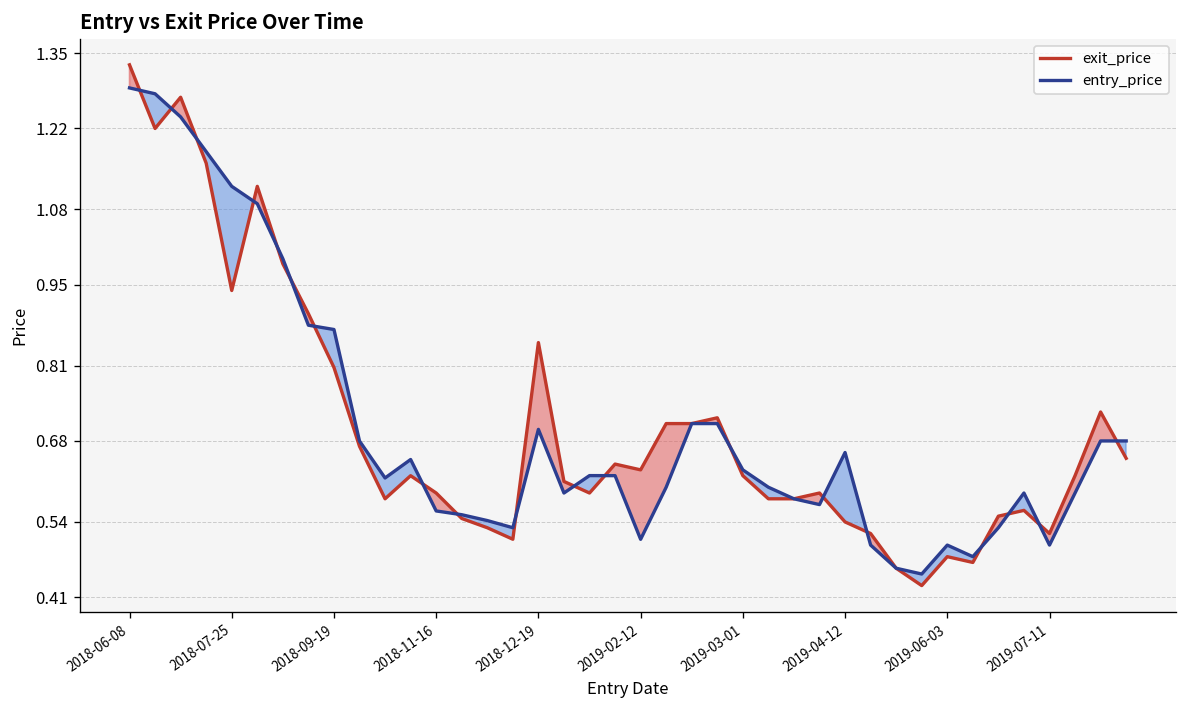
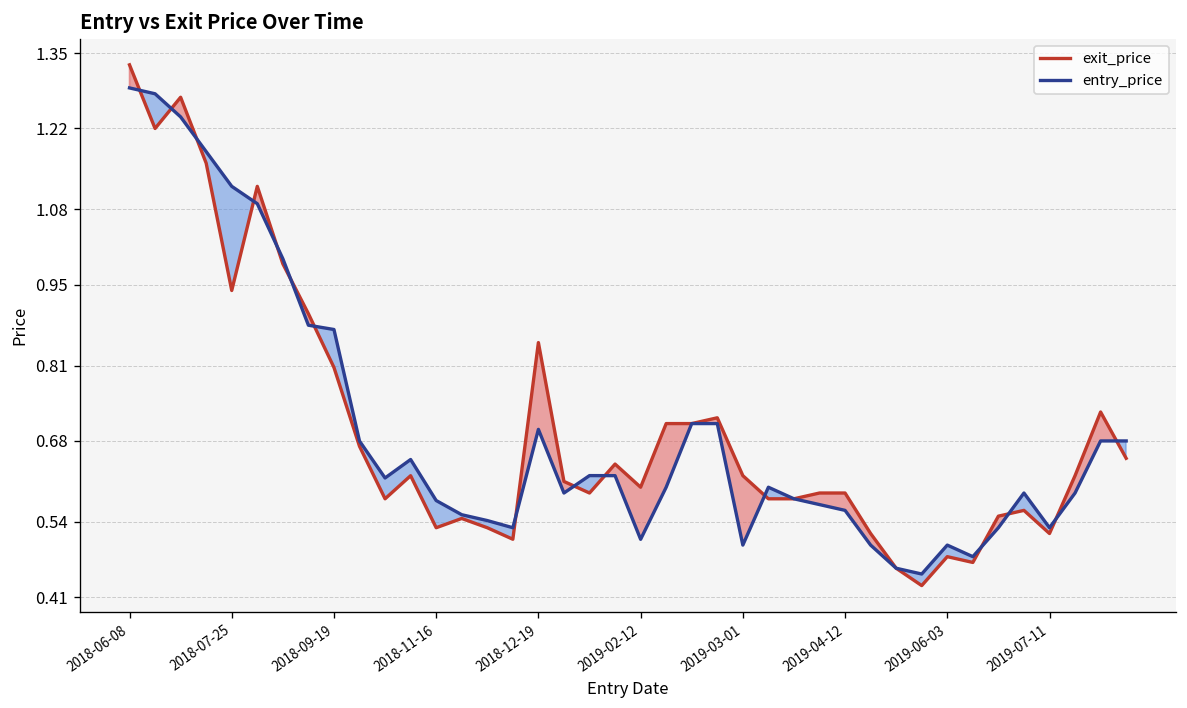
exit_price, 2018-11-16: 0.59 -> 0.53
entry_price, 2018-11-16: 0.56 -> 0.58
exit_price, 2019-02-12: 0.63 -> 0.60
entry_price, 2019-03-01: 0.63 -> 0.50
exit_price, 2019-04-12: 0.54 -> 0.59
entry_price, 2019-04-12: 0.66 -> 0.56
entry_price, 2019-07-11: 0.50 -> 0.53
